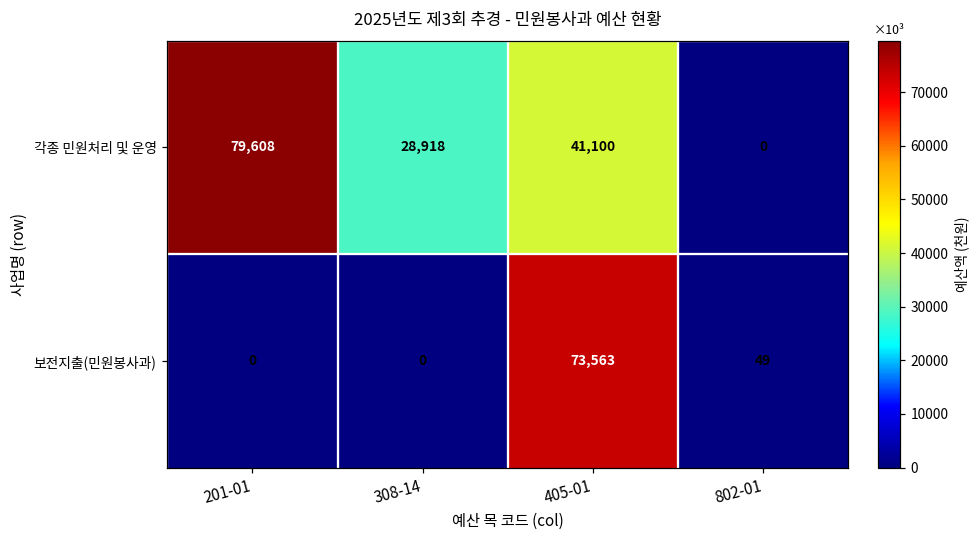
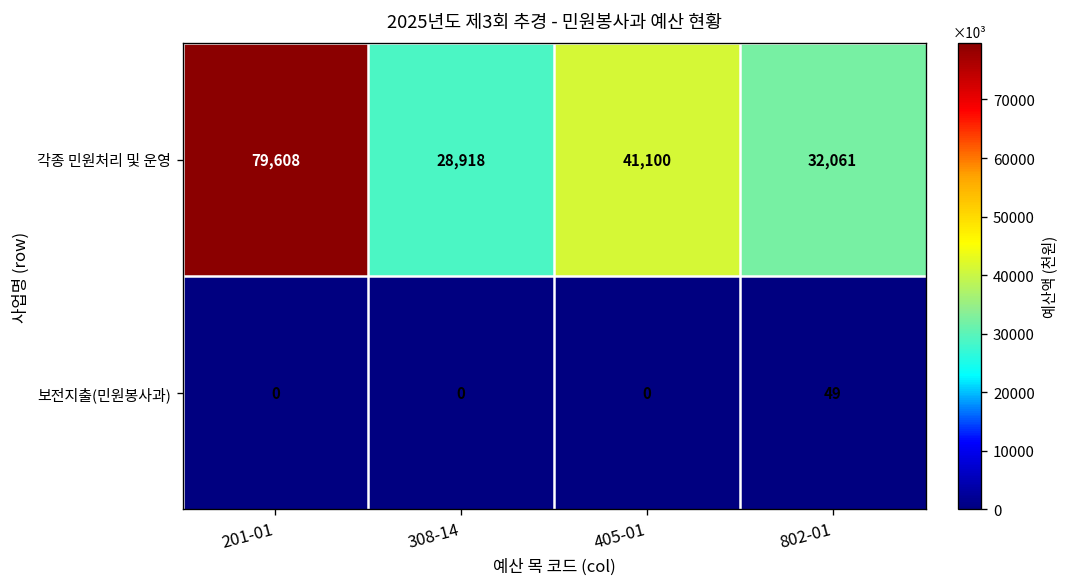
각종 민원처리 및 운영, 802-01: 0 -> 32,061
보전지출(민원봉사과), 405-01: 73,563 -> 0
